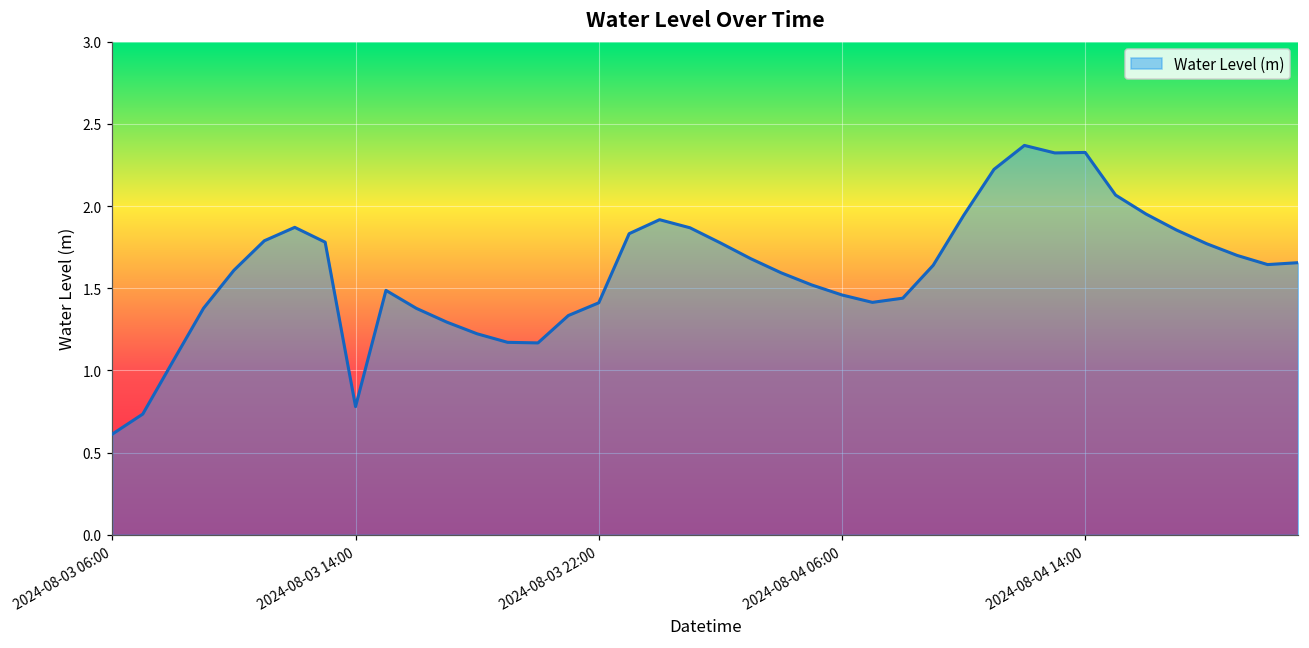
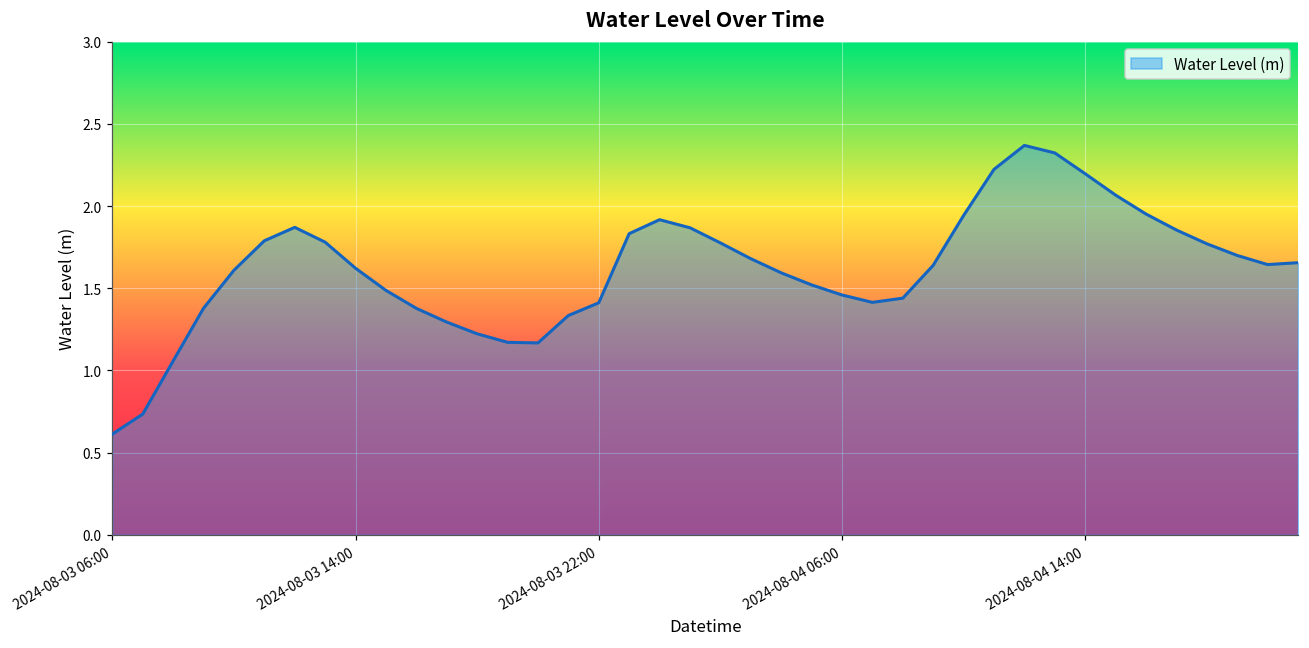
2024-08-03 14:00: 0.78 -> 1.62
2024-08-04 14:00: 2.33 -> 2.20
